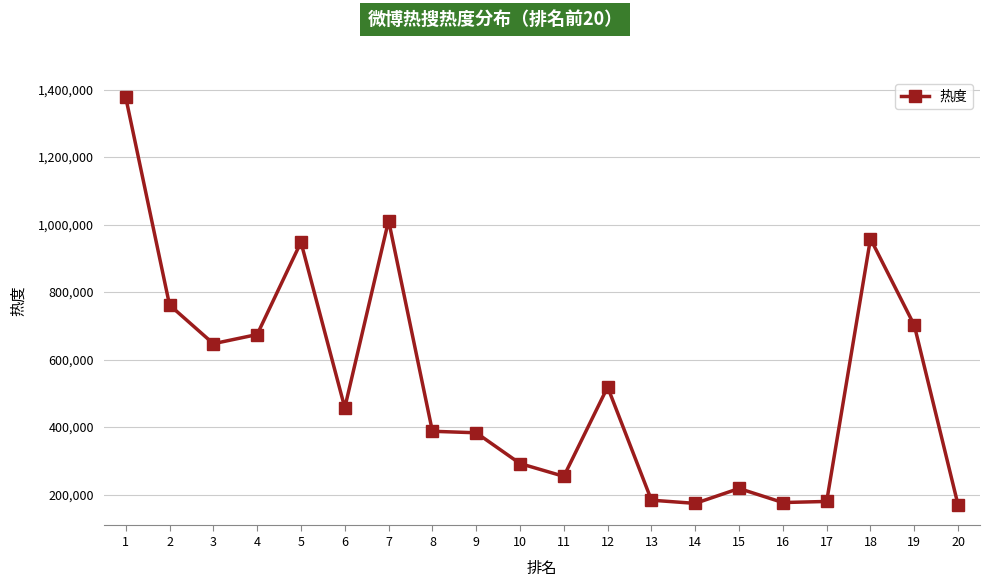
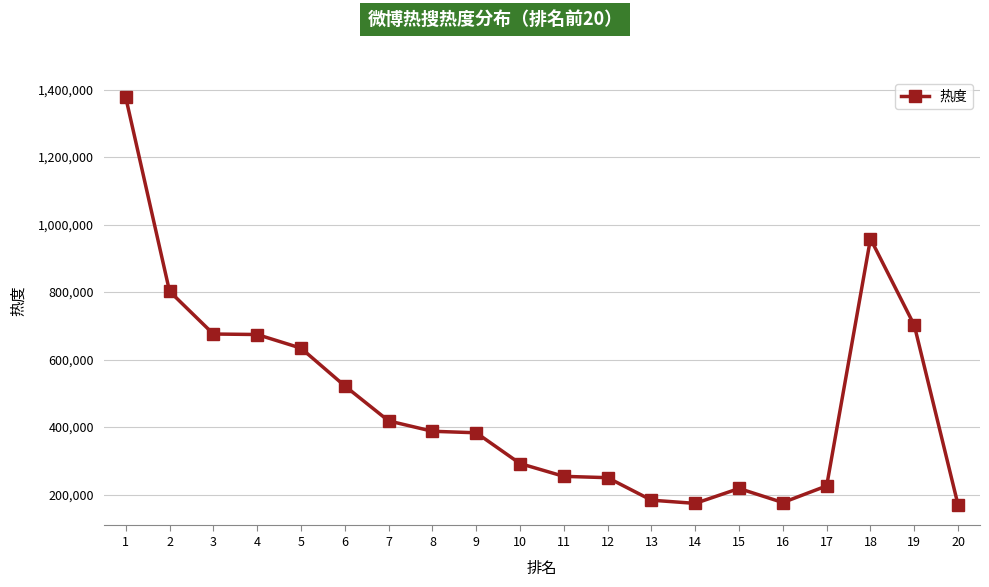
2: 760,000 -> 800,000
3: 650,000 -> 680,000
5: 950,000 -> 630,000
6: 460,000 -> 520,000
7: 1,010,000 -> 420,000
12: 520,000 -> 250,000
17: 180,000 -> 230,000
